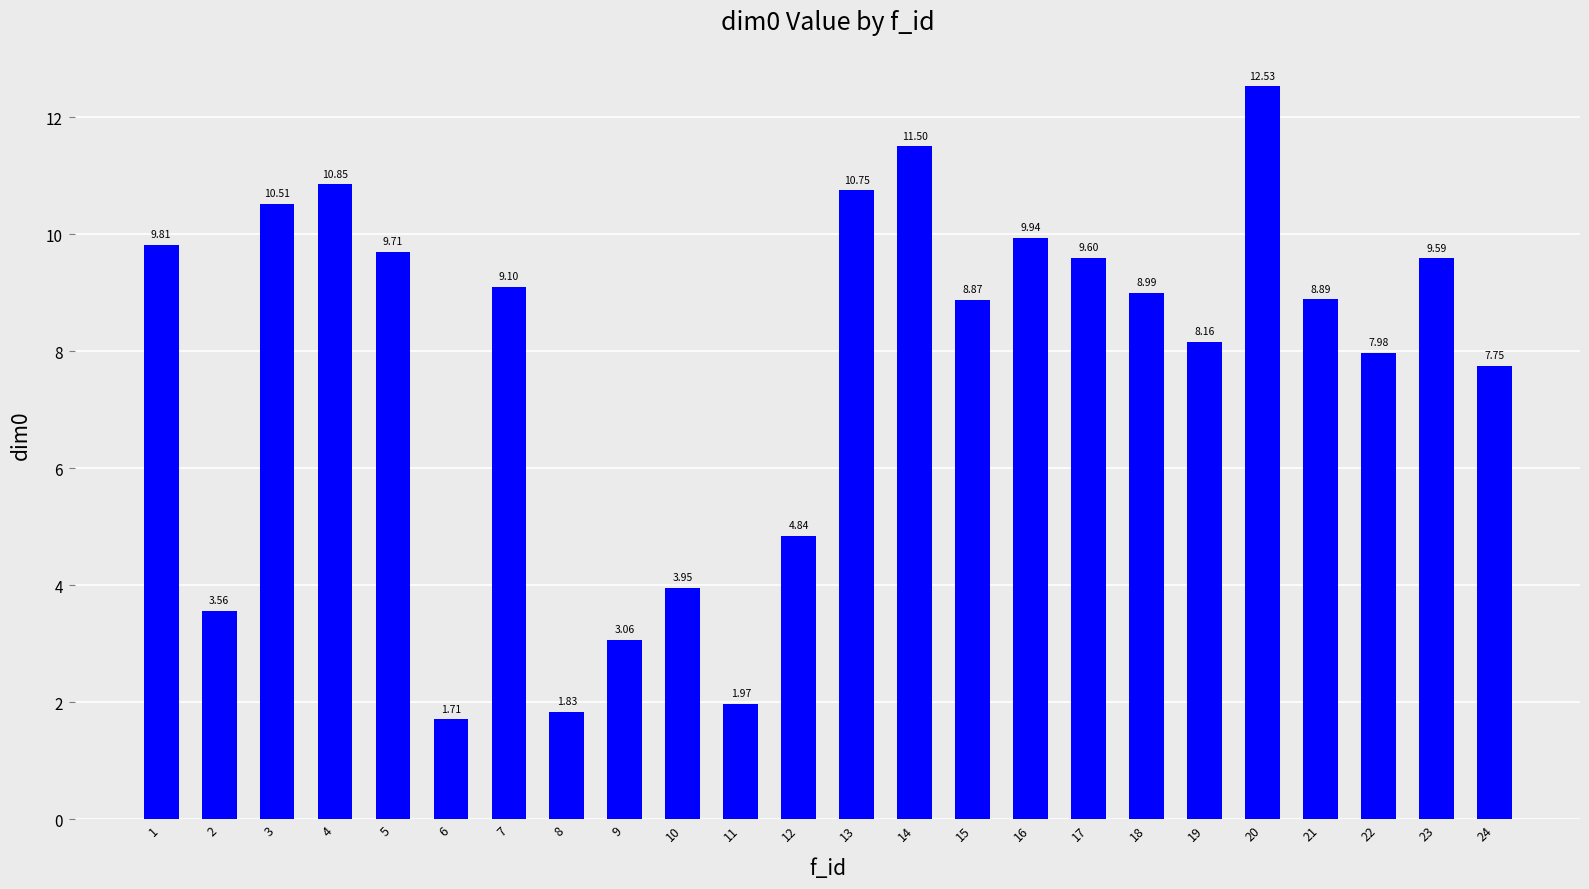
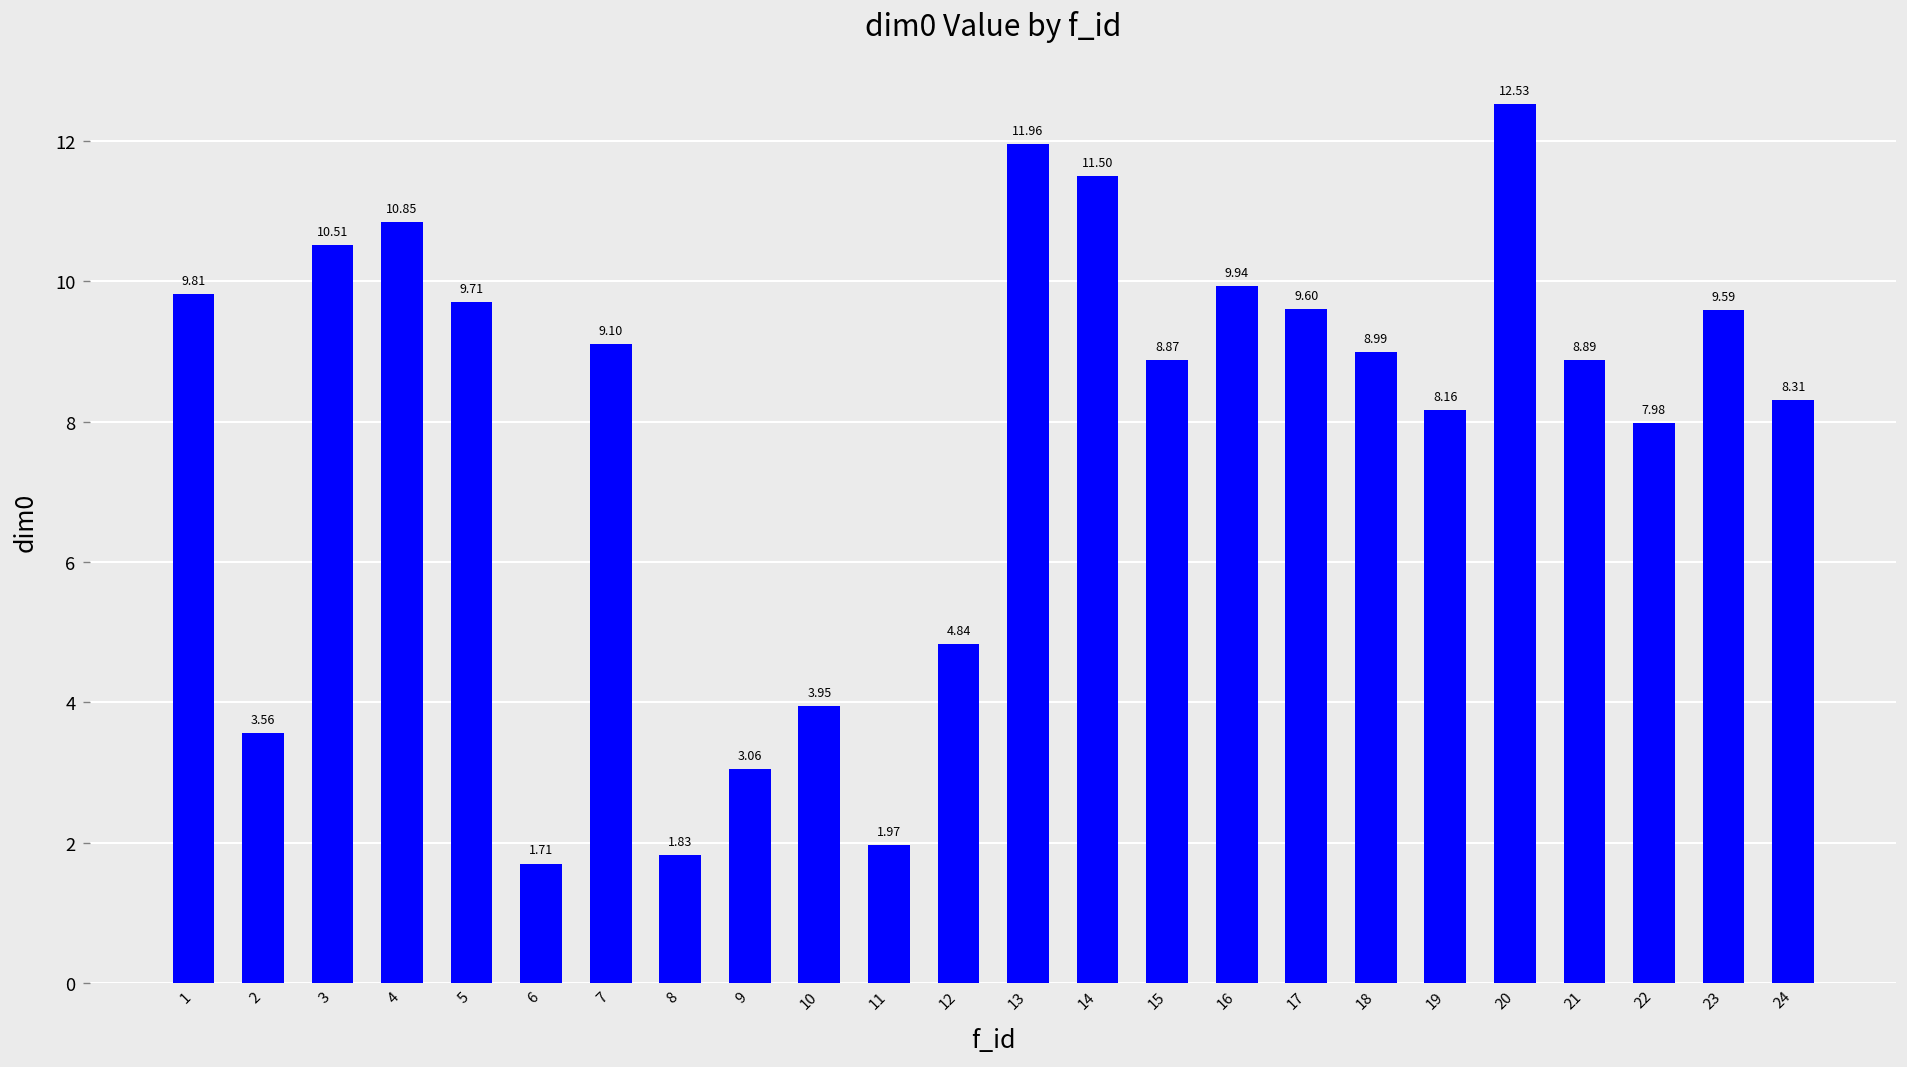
13: 10.75 -> 11.96
24: 7.75 -> 8.31
